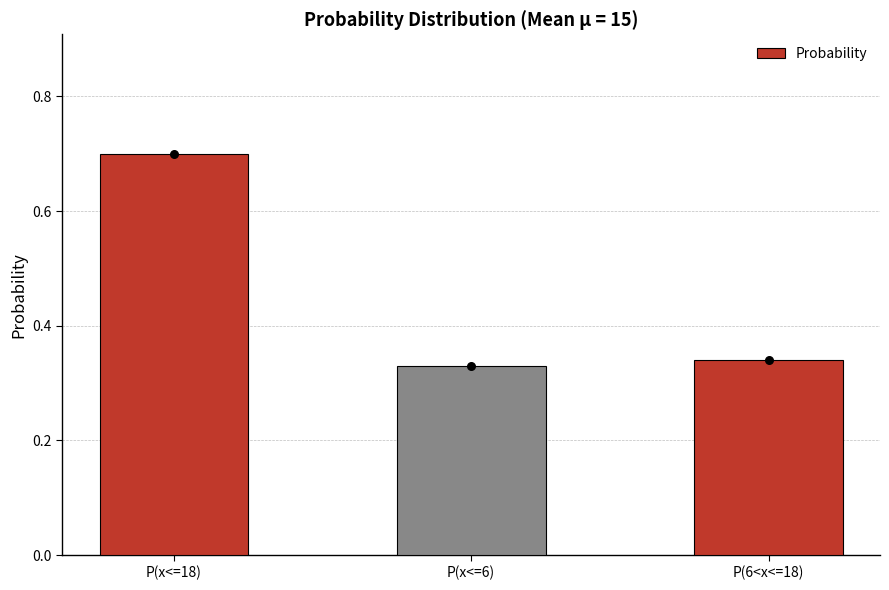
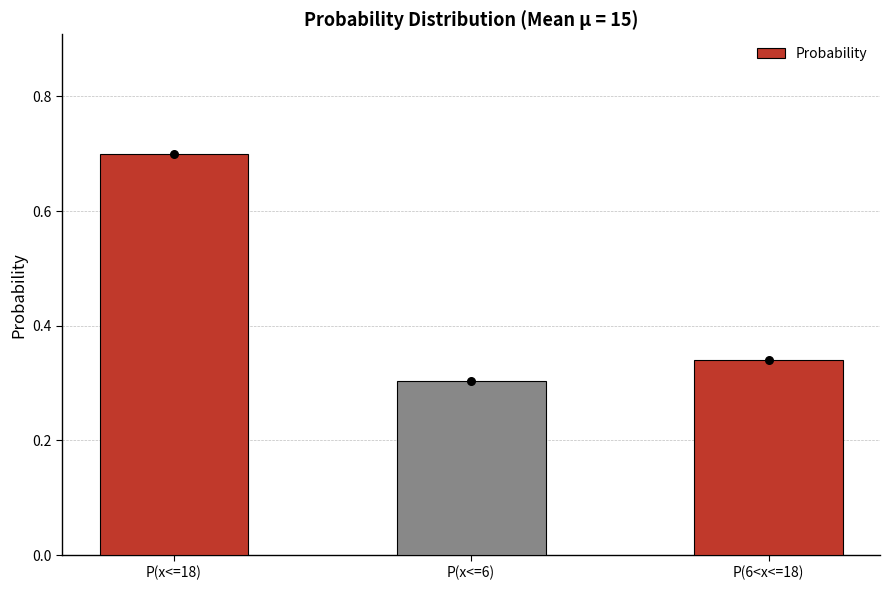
Probability, P(x<=6): 0.33 -> 0.30
